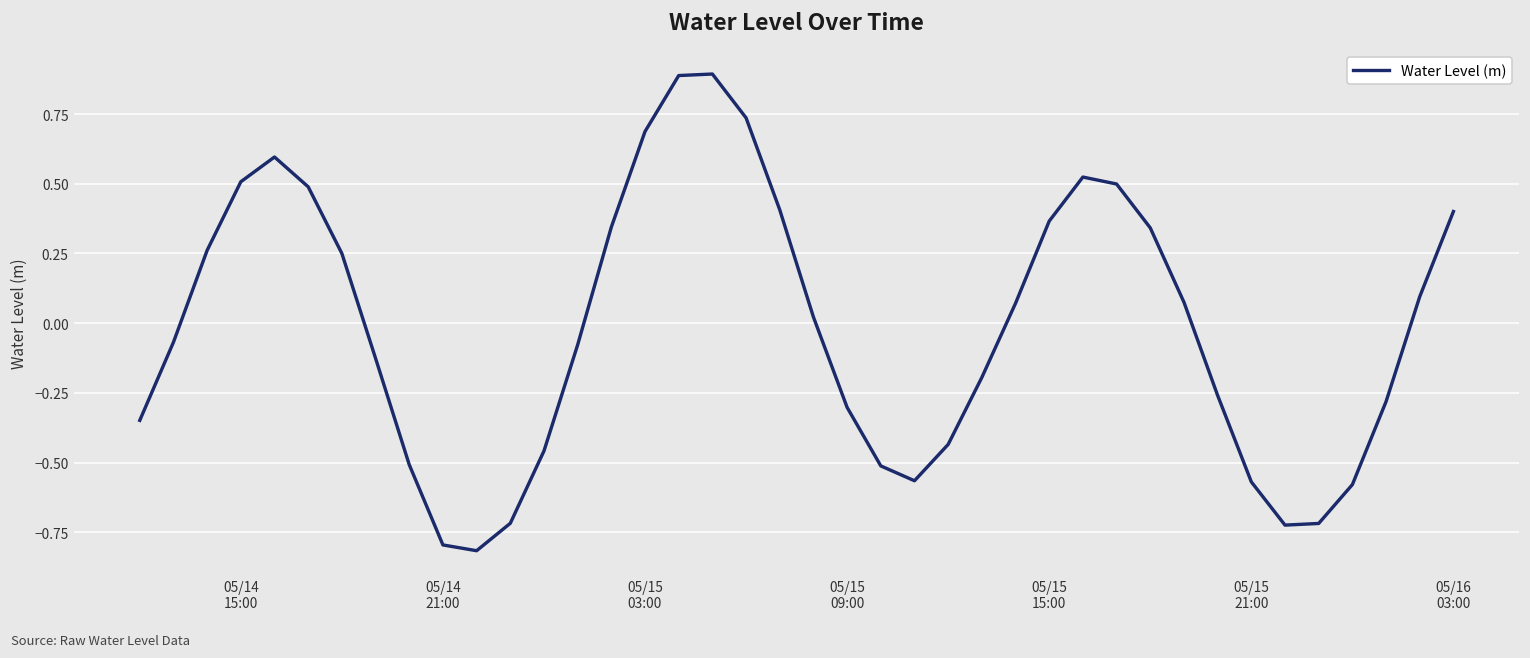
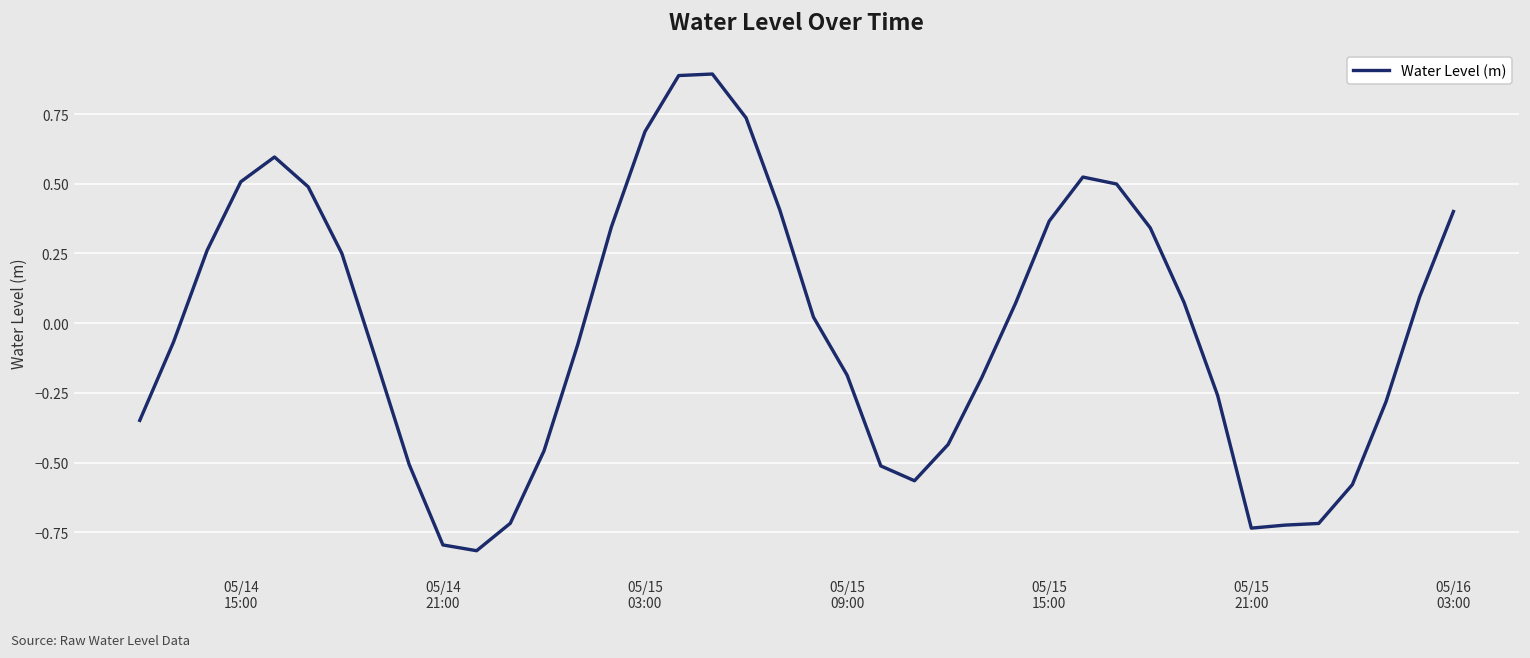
05/15 09:00: -0.30 -> -0.19
05/15 21:00: -0.57 -> -0.74
